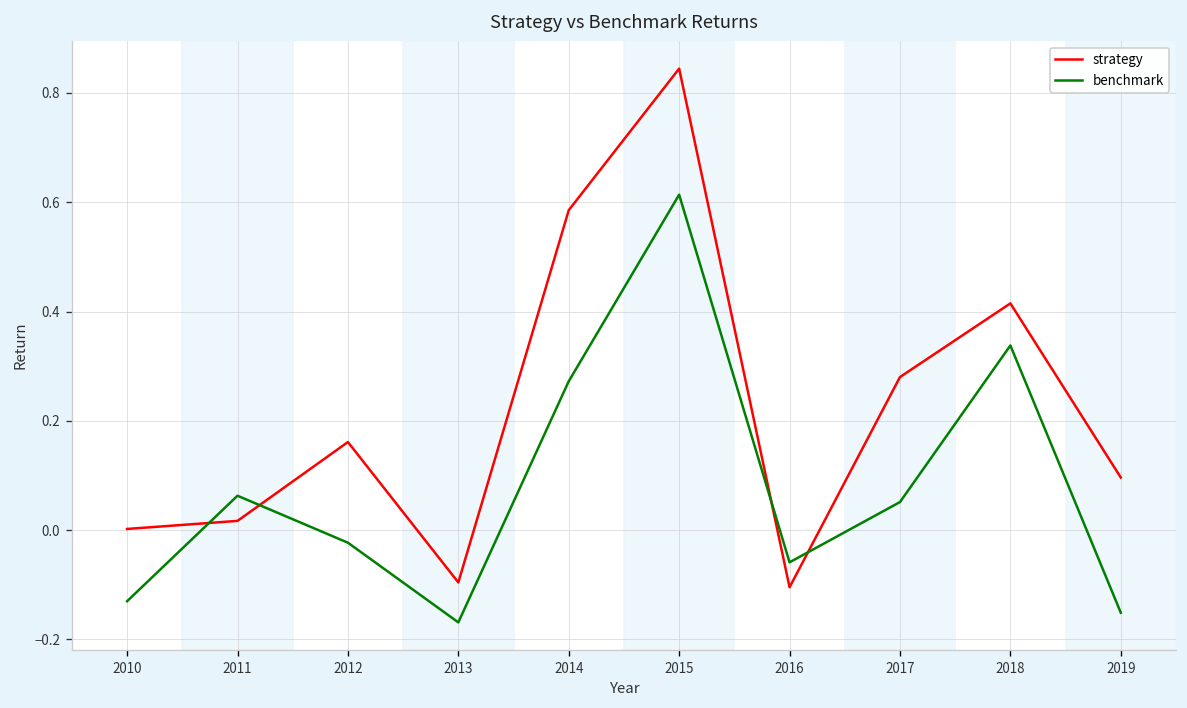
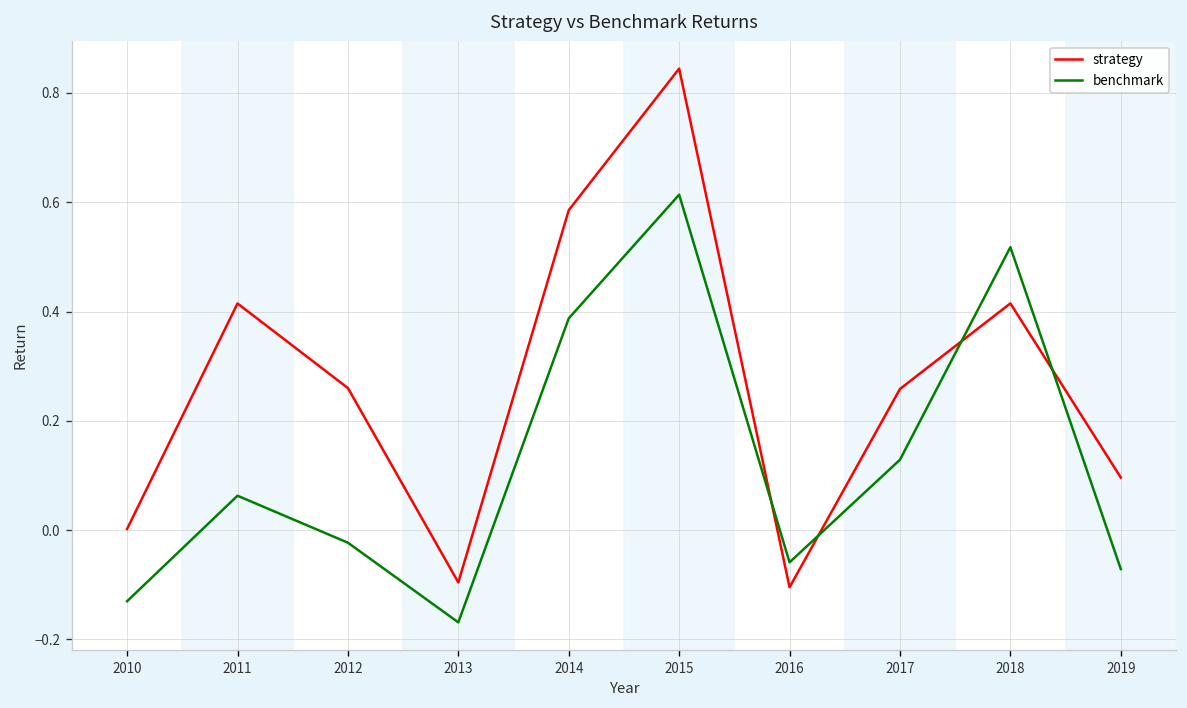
strategy, 2011: 0.02 -> 0.41
strategy, 2012: 0.16 -> 0.26
benchmark, 2014: 0.27 -> 0.39
strategy, 2017: 0.28 -> 0.26
benchmark, 2017: 0.05 -> 0.13
benchmark, 2018: 0.34 -> 0.52
benchmark, 2019: -0.15 -> -0.07
